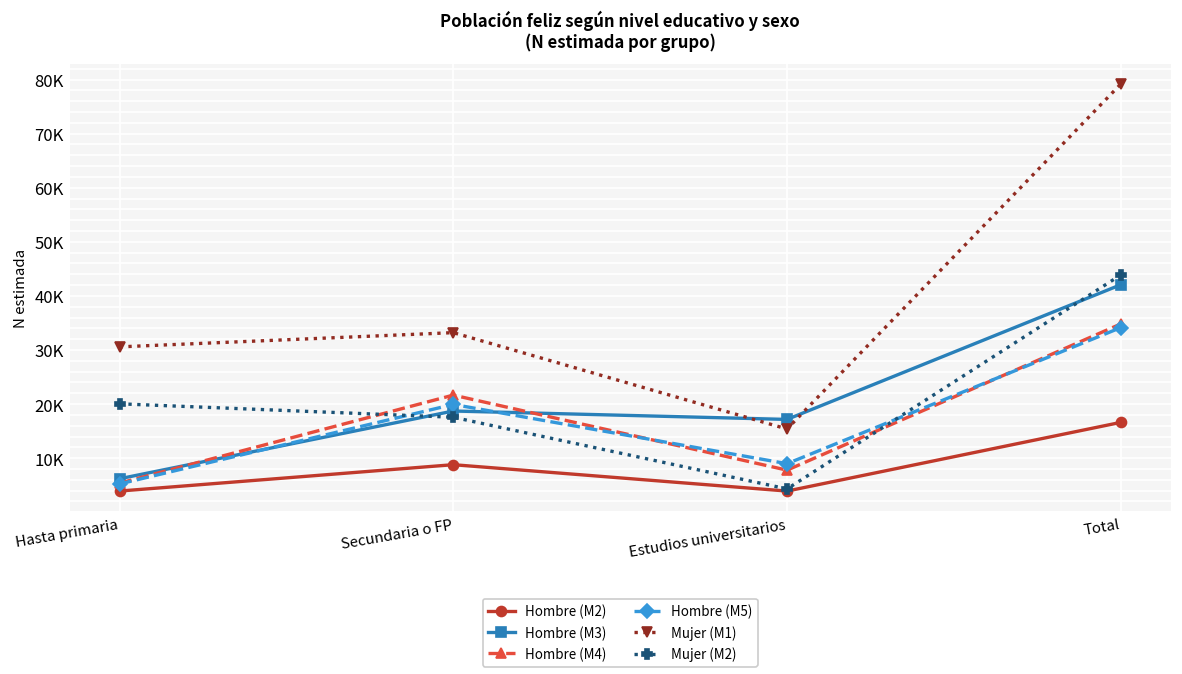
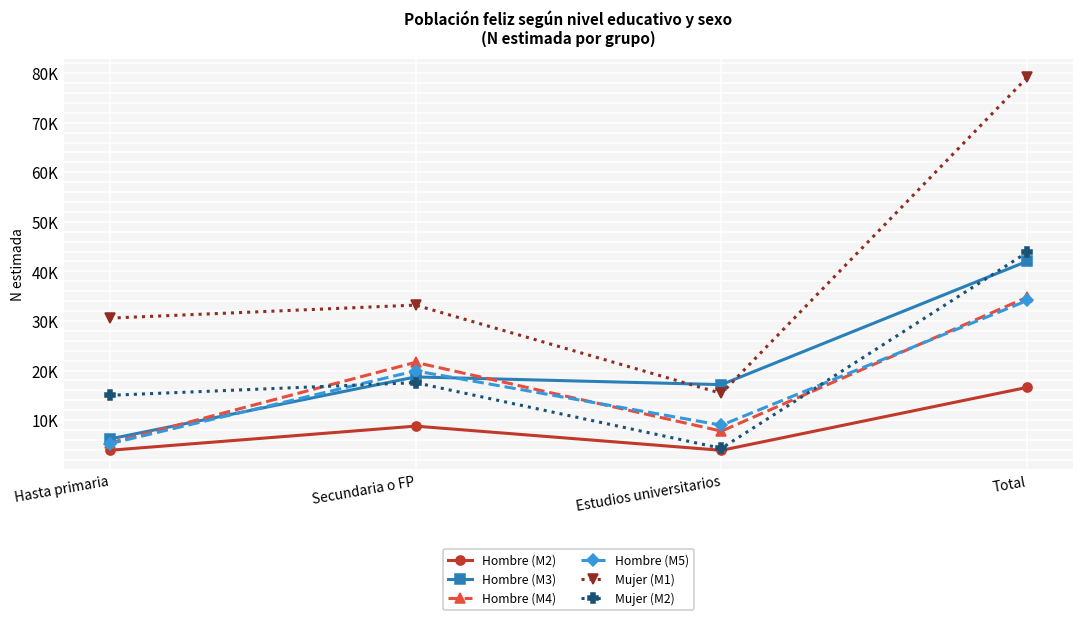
Mujer (M2), Hasta primaria: 20000 -> 15000
